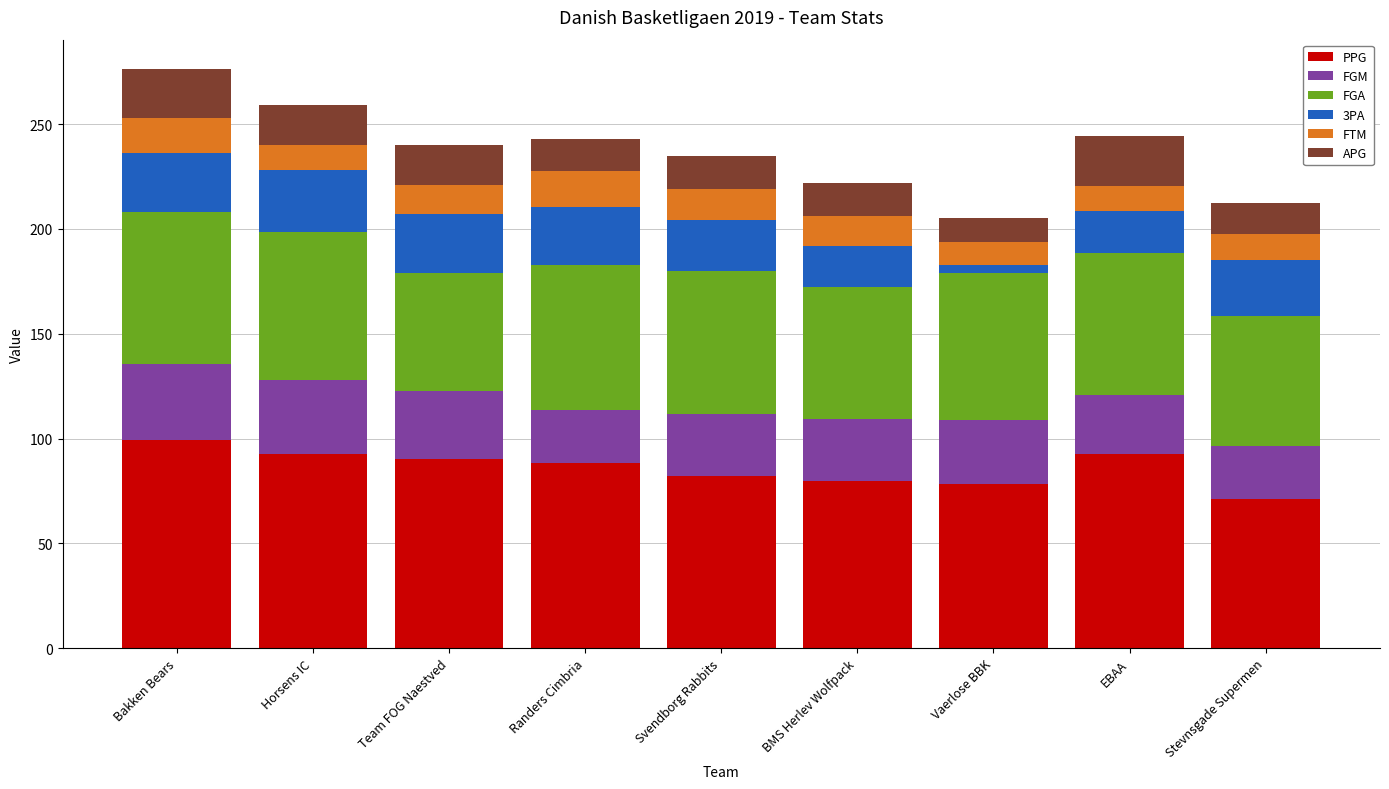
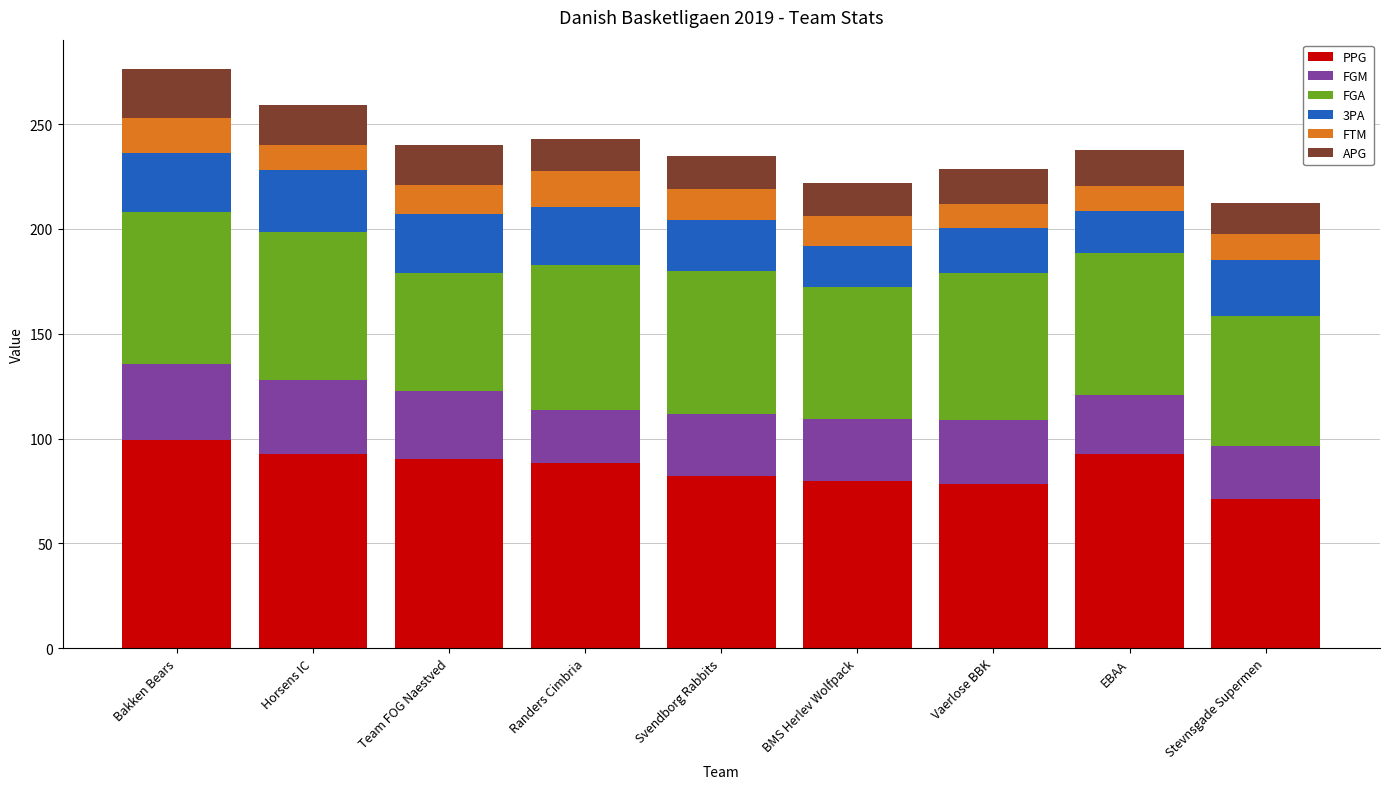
3PA, Vaerlose BBK: 4 -> 22
APG, Vaerlose BBK: 11 -> 17
APG, EBAA: 24 -> 17
